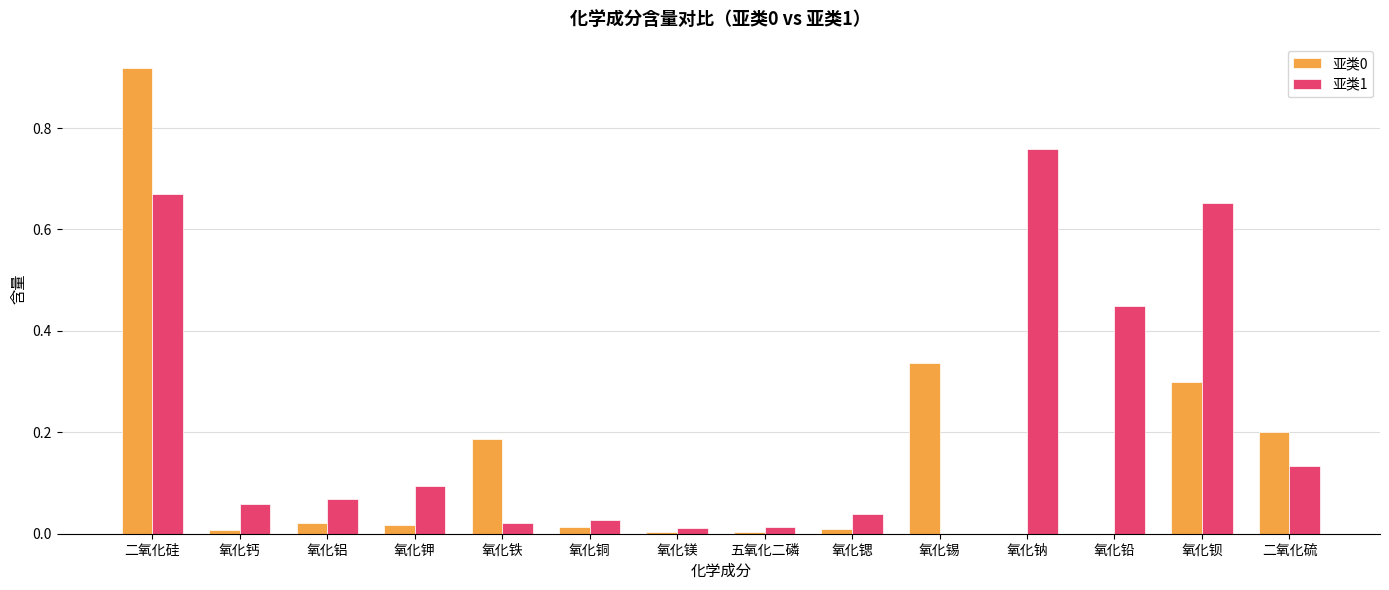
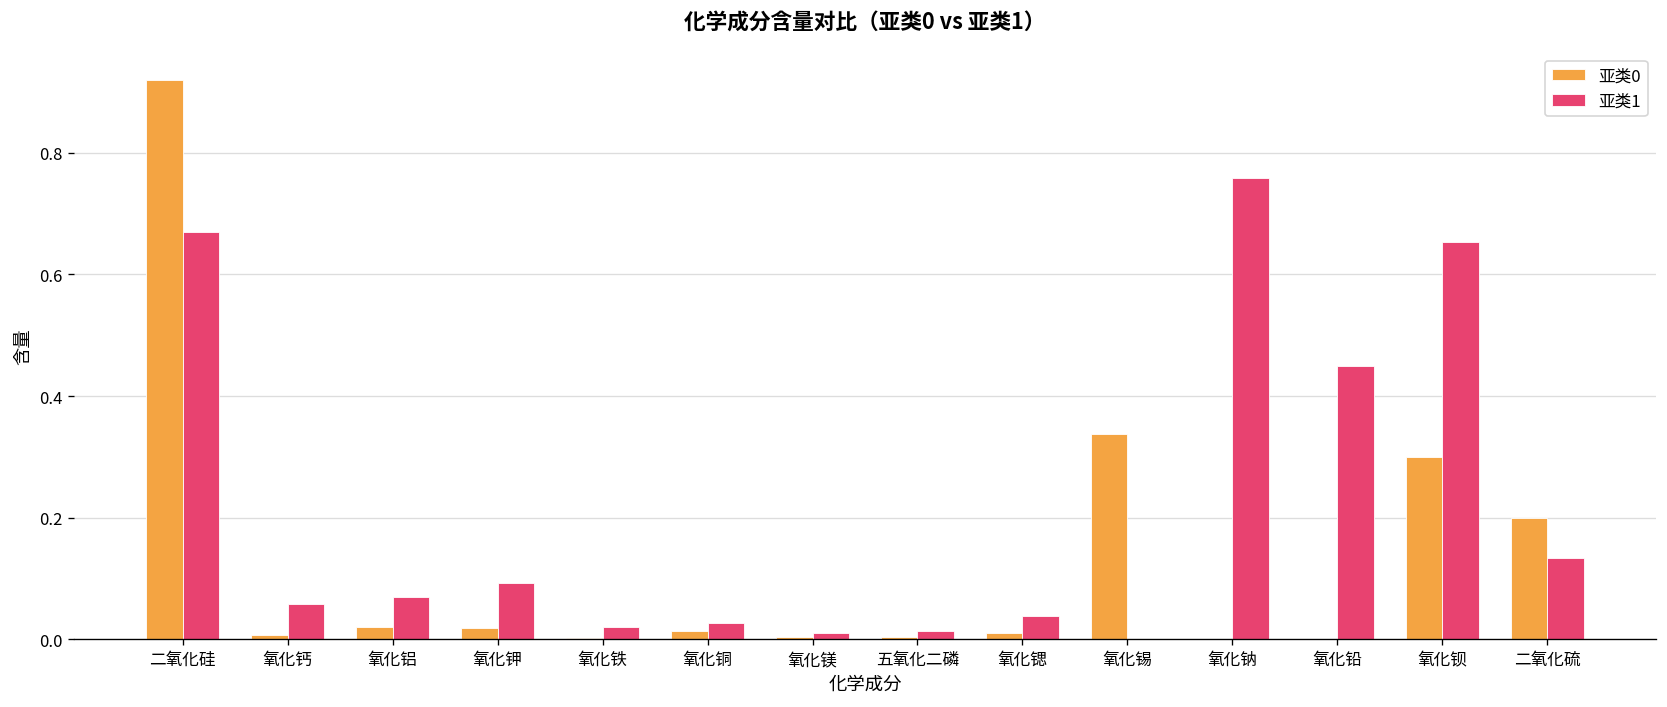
亚类0, 氧化铁: 0.19 -> 0.00
